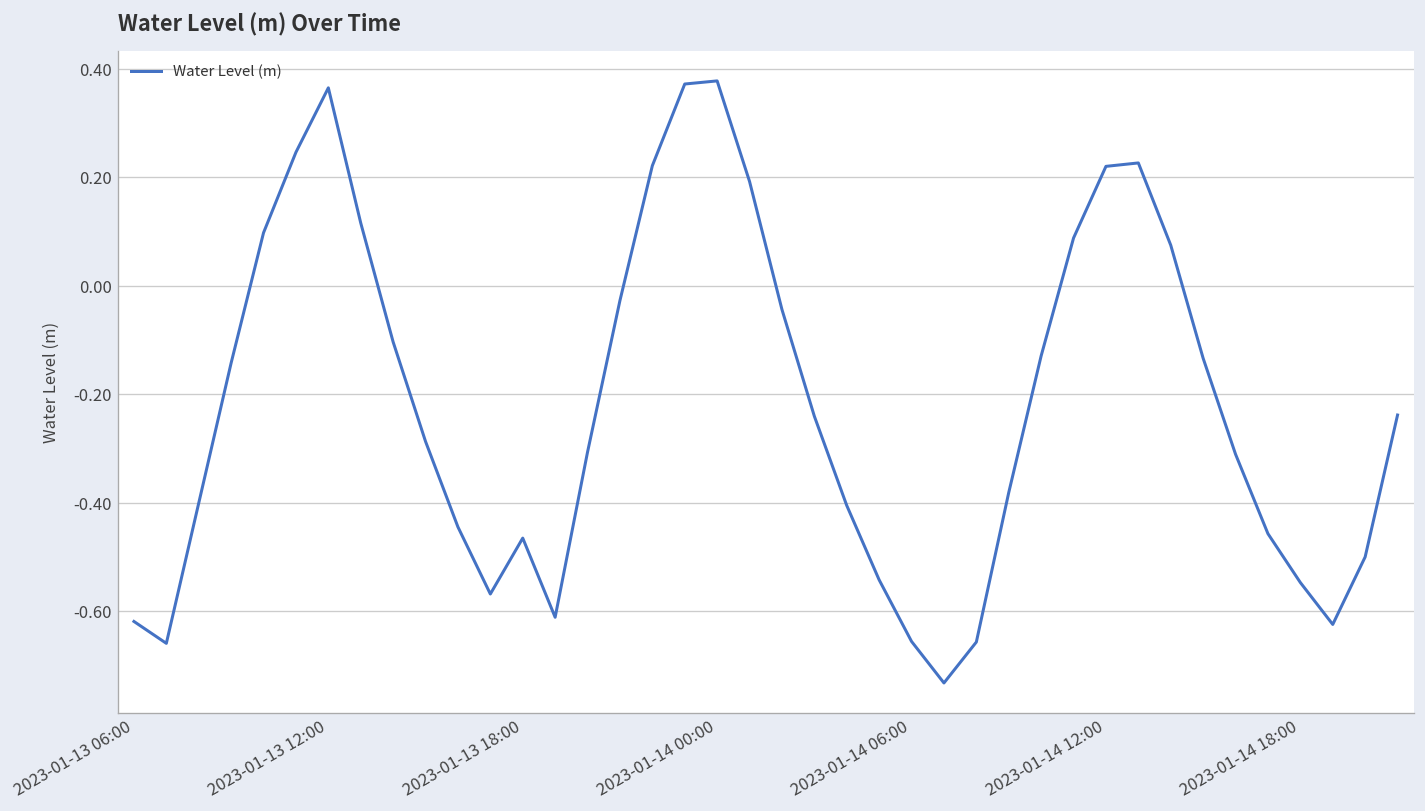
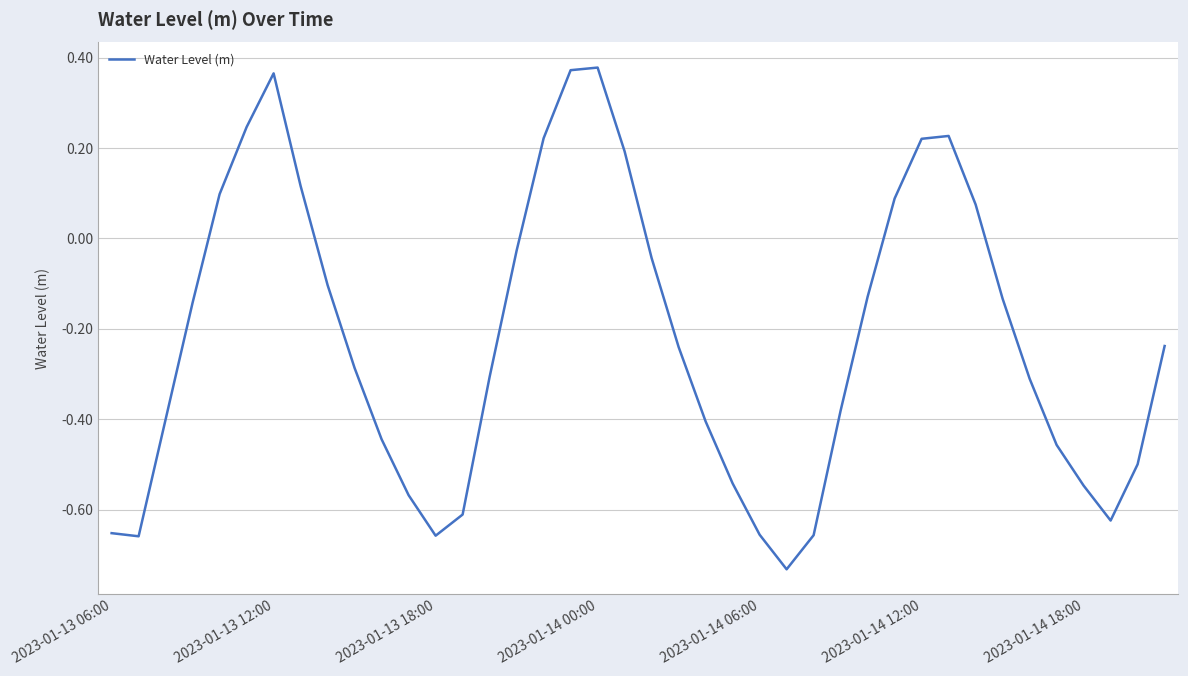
2023-01-13 06:00: -0.62 -> -0.65
2023-01-13 18:00: -0.47 -> -0.66
